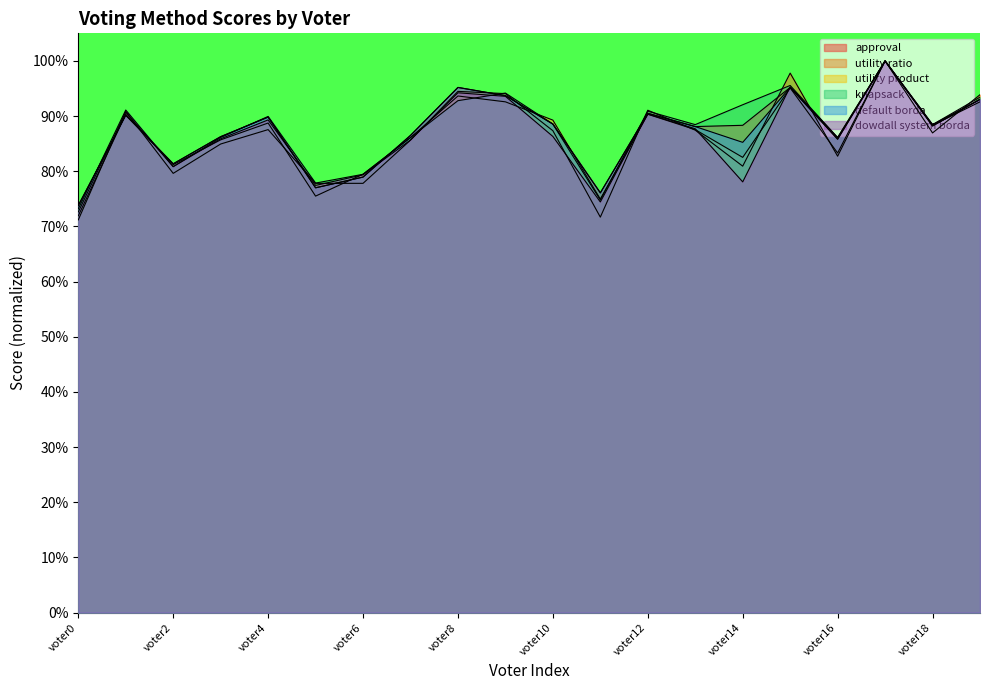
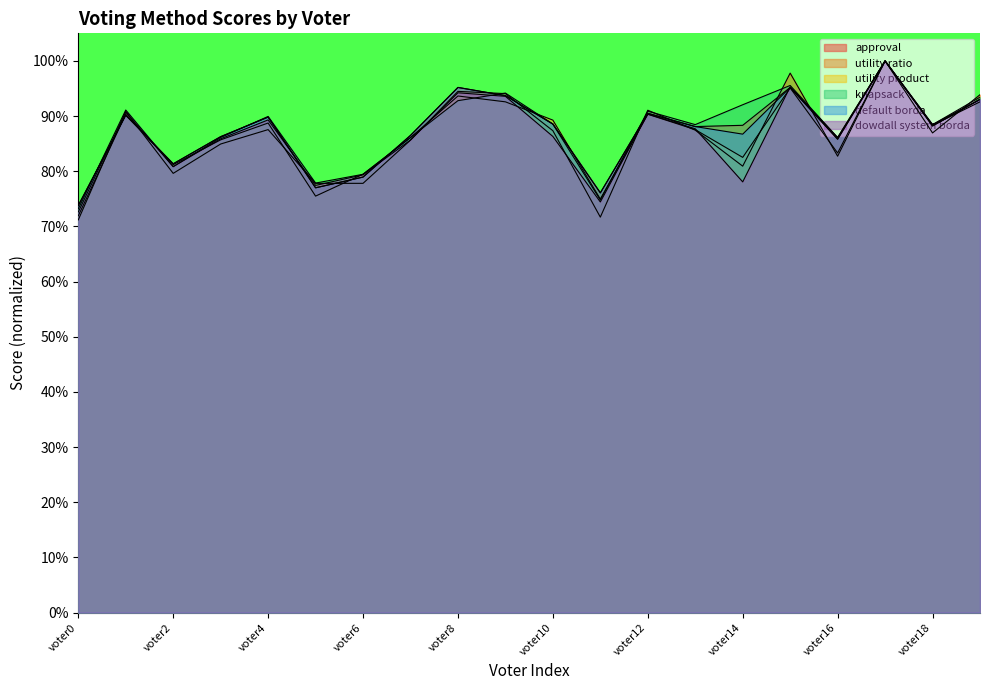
default borda, voter14: 85% -> 87%
